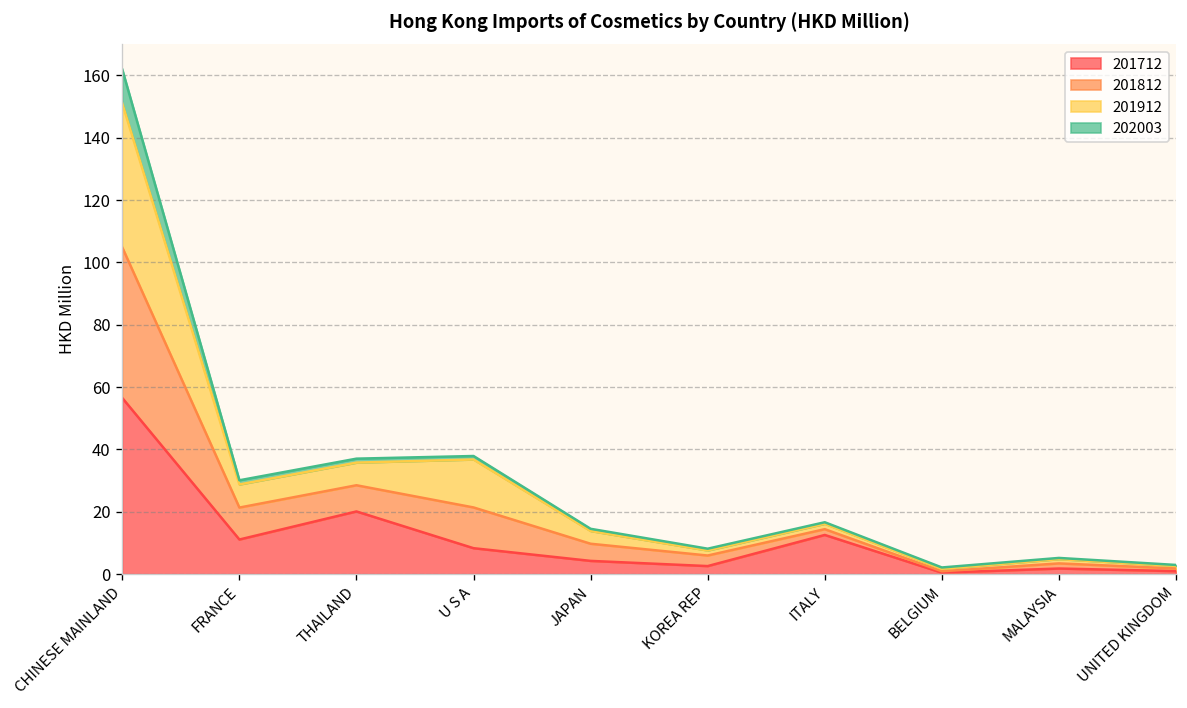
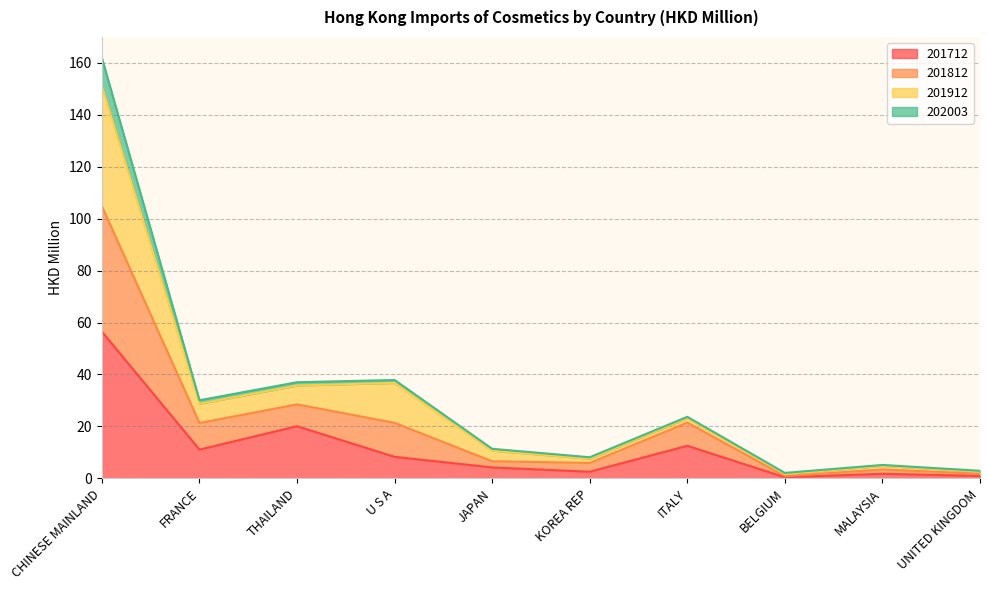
201812, JAPAN: 6 -> 2
201812, ITALY: 2 -> 9
